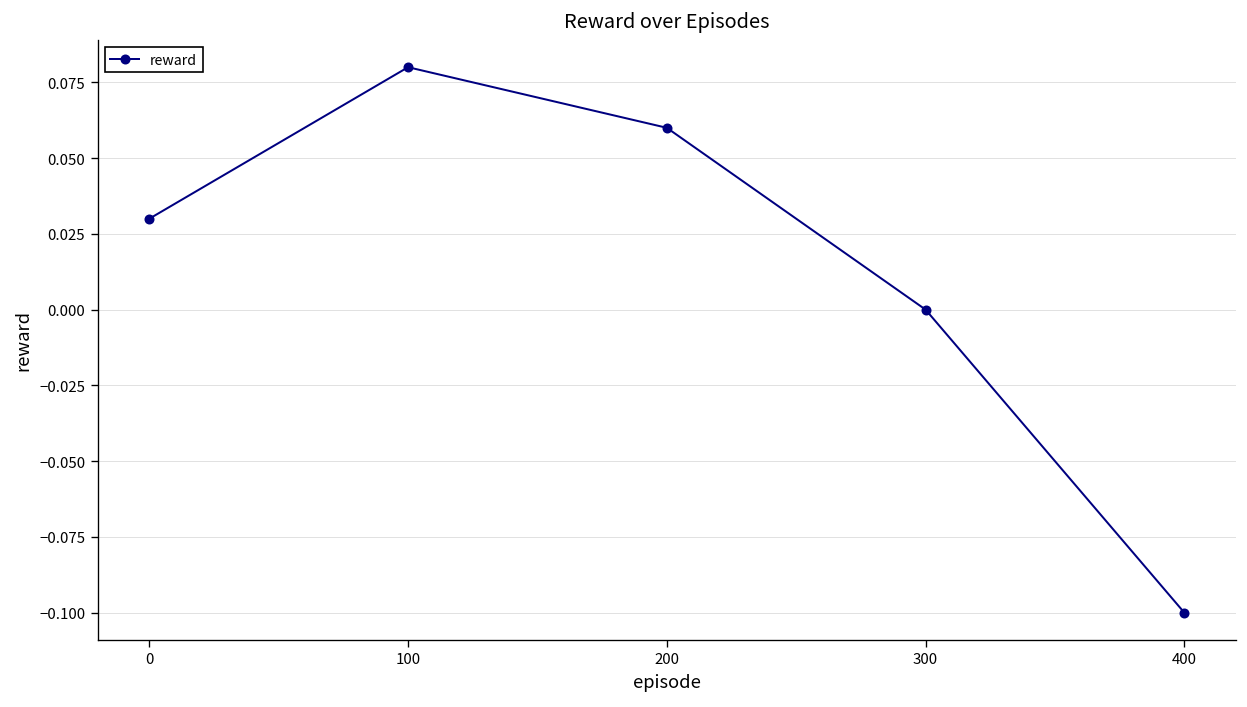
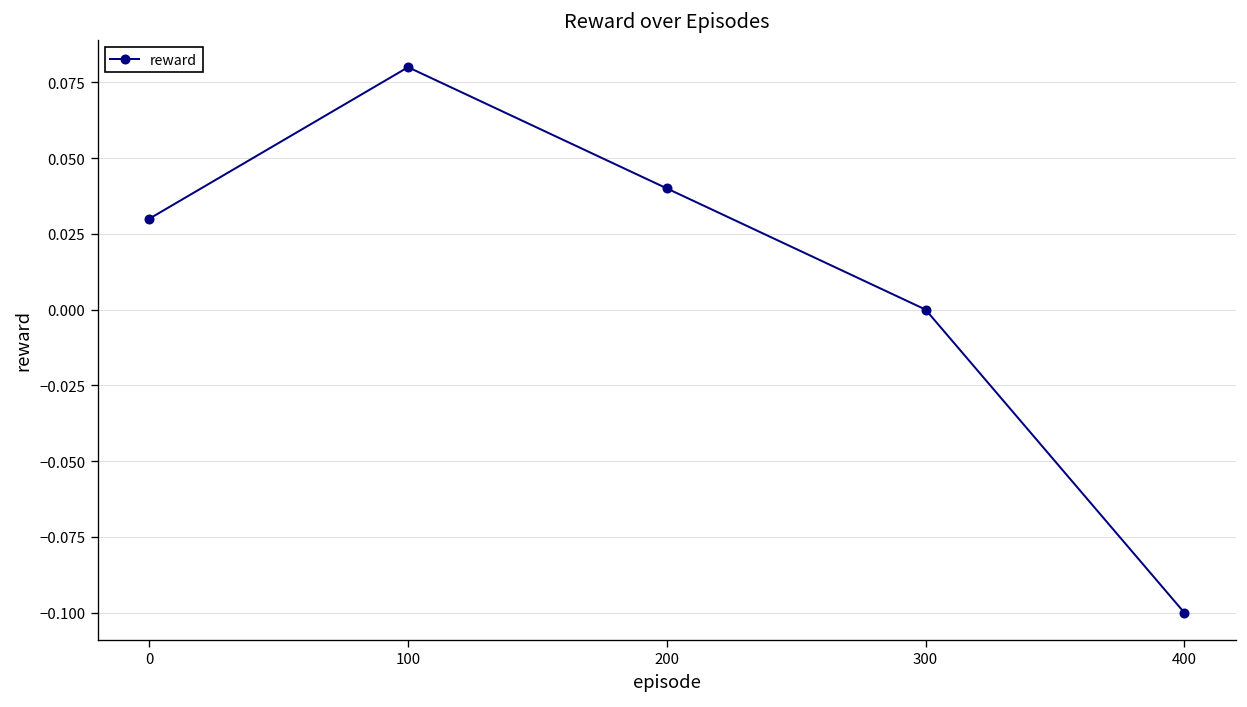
200: 0.06 -> 0.04
